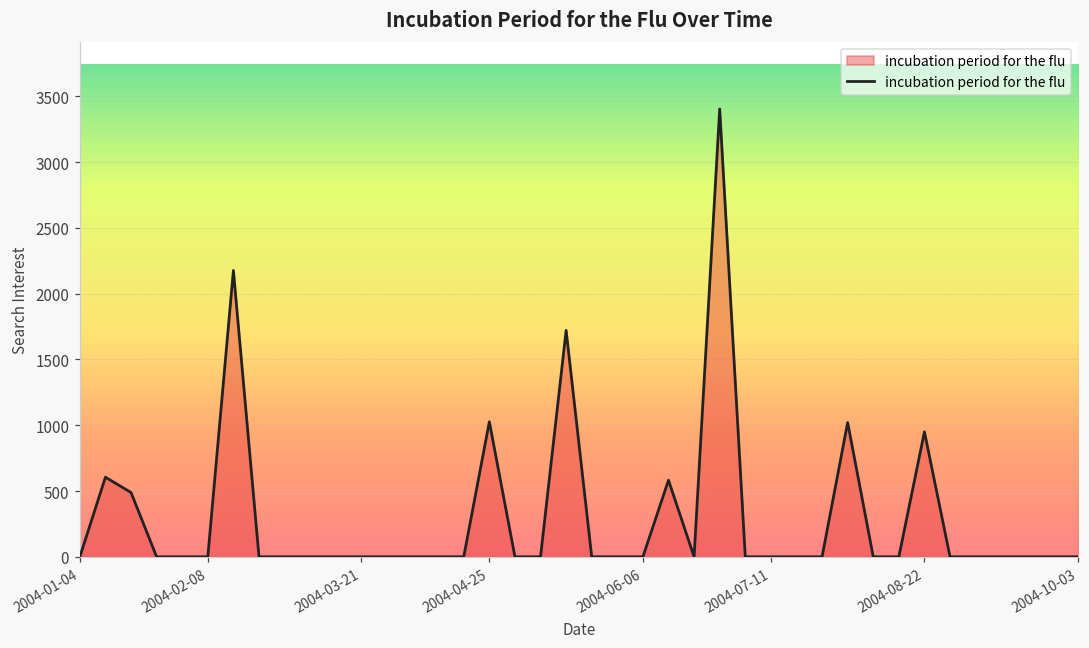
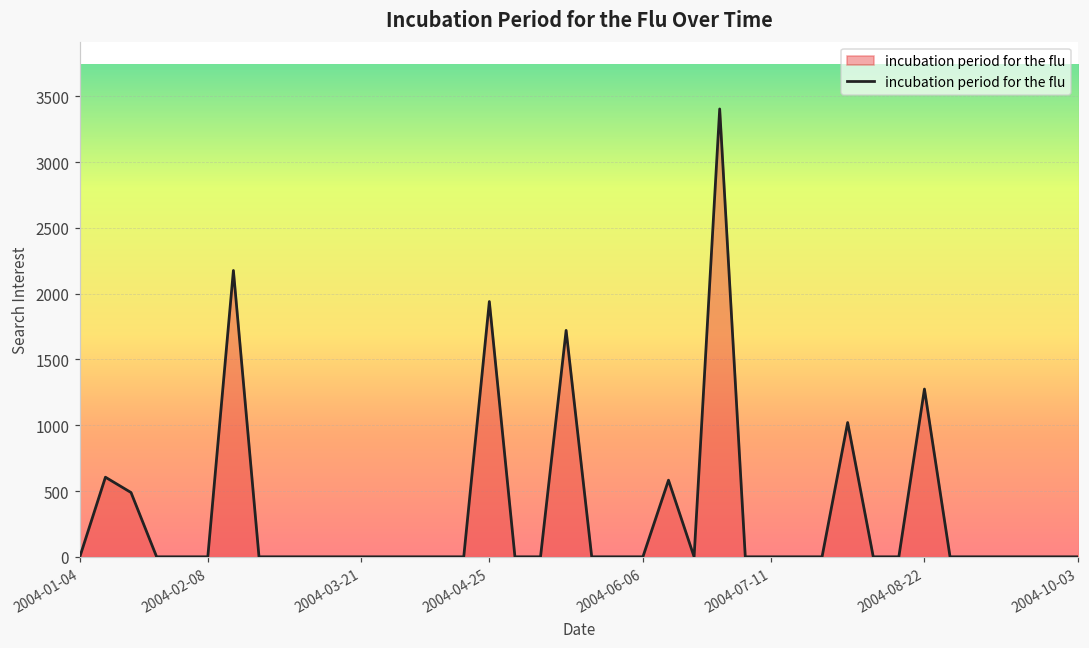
2004-04-25: 1030 -> 1940
2004-08-22: 950 -> 1280
